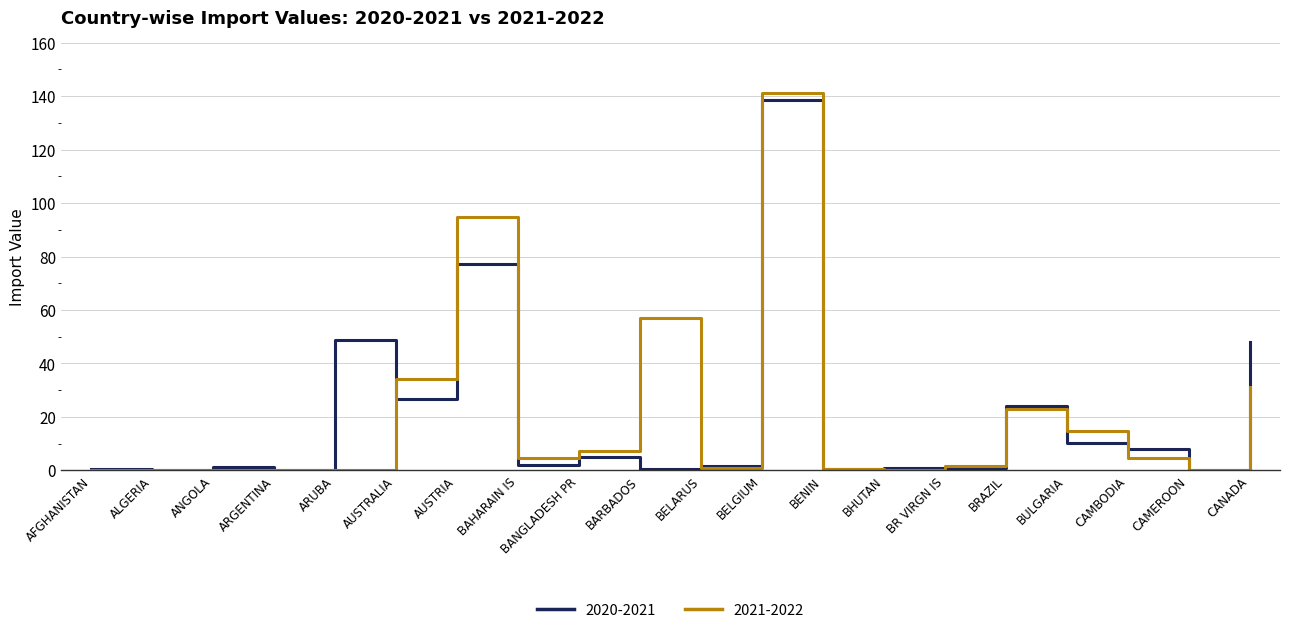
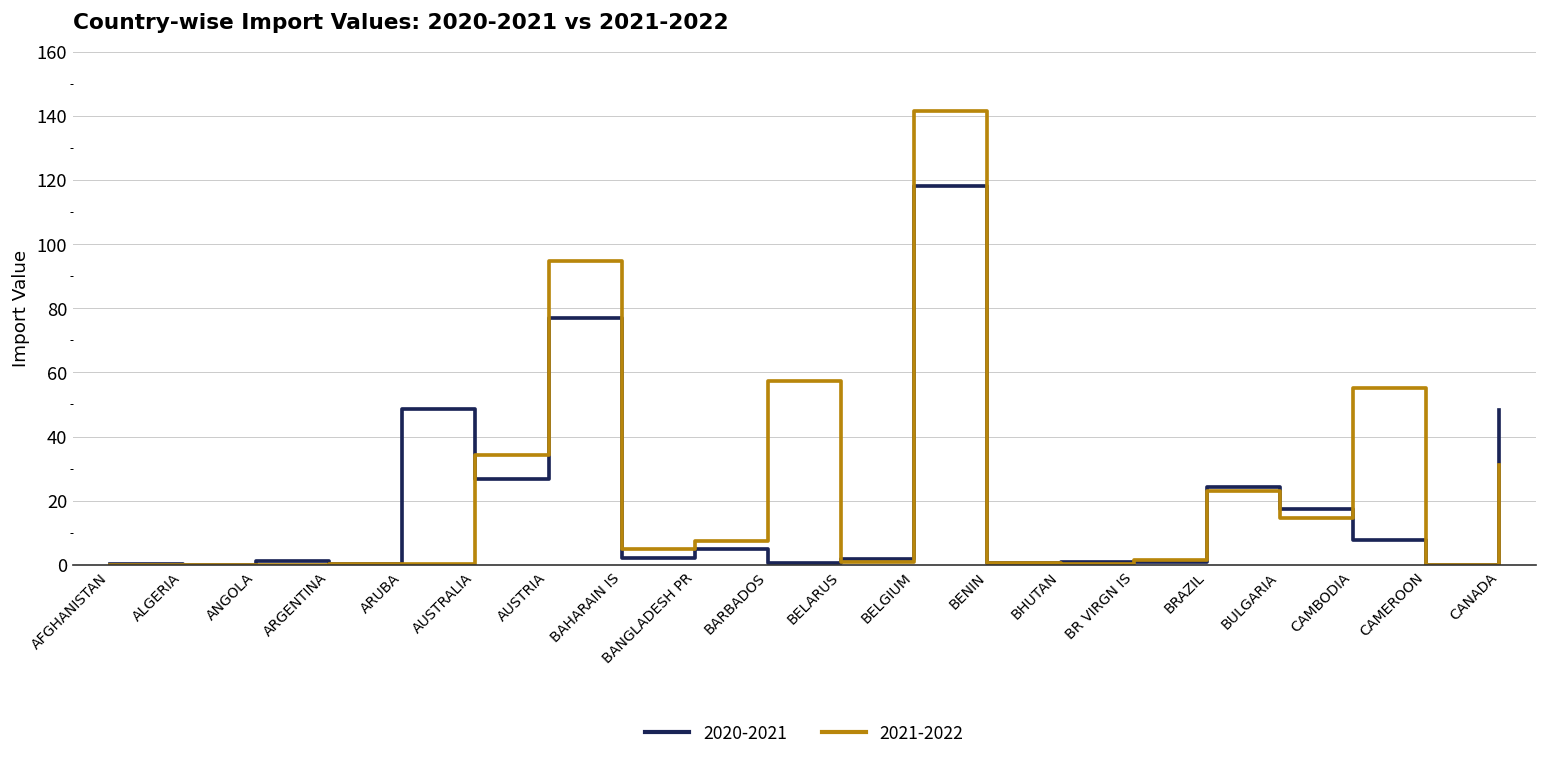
2020-2021, BELGIUM: 139 -> 118
2020-2021, BULGARIA: 10 -> 17
2021-2022, CAMBODIA: 5 -> 55
